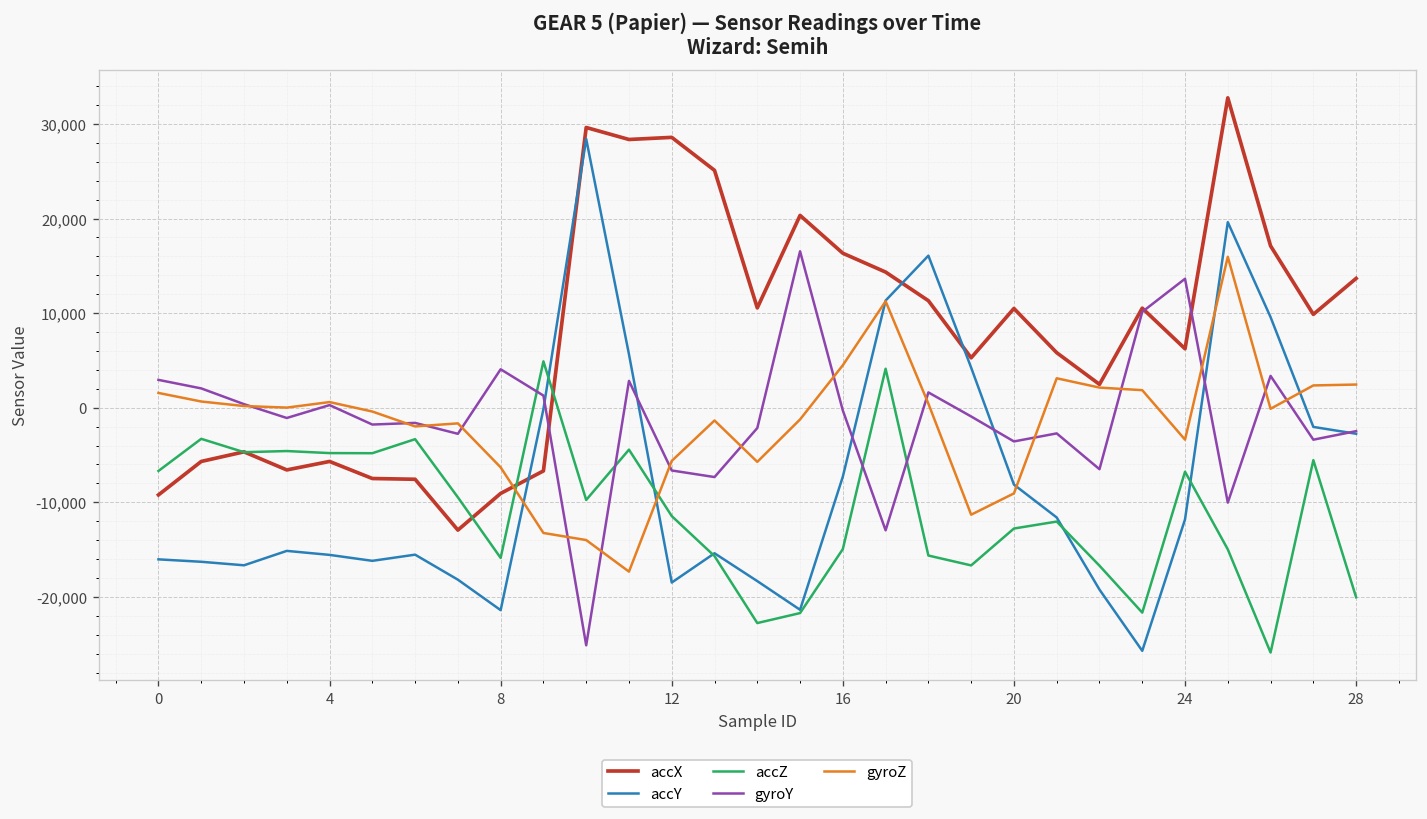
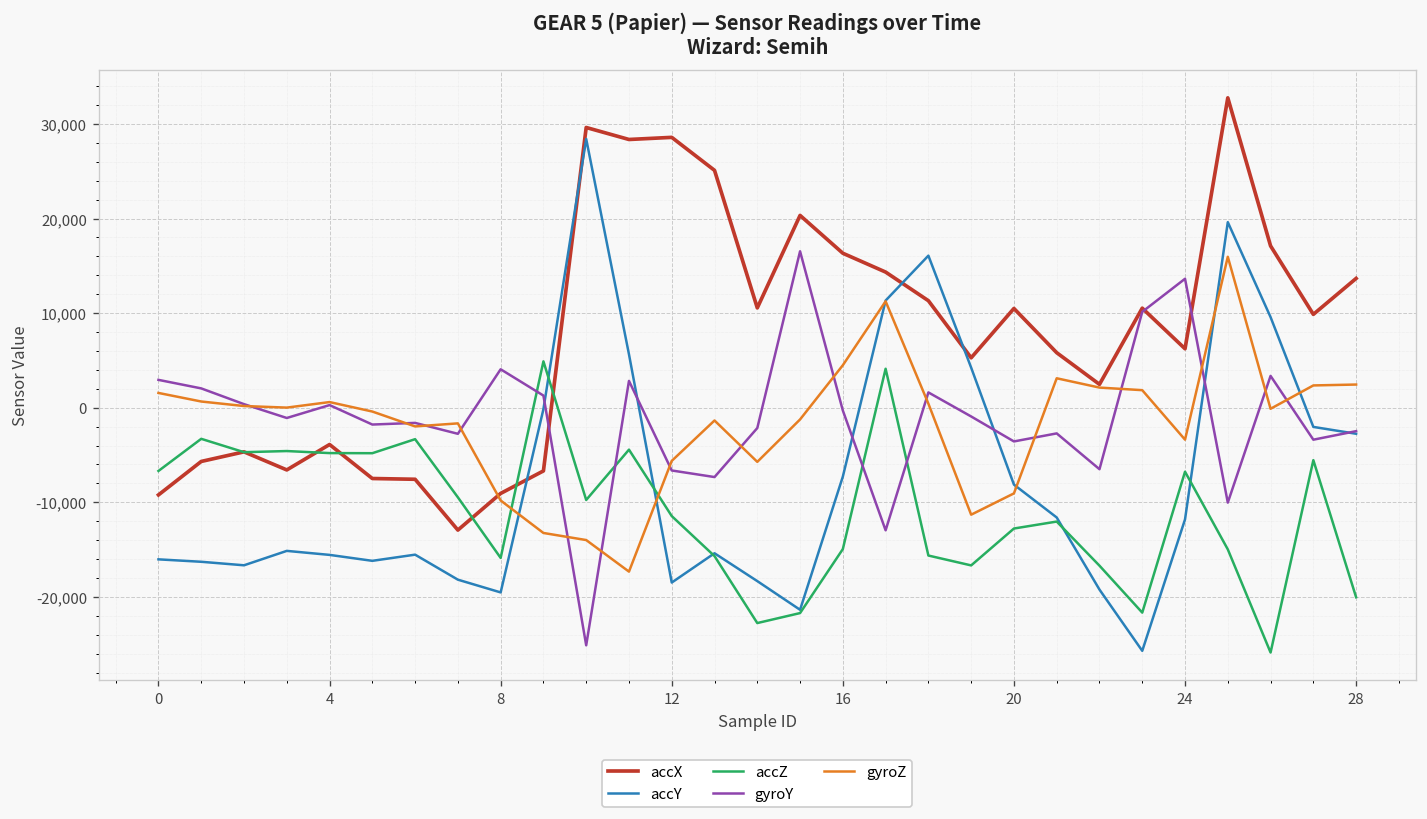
accX, 4: -6,000 -> -4,000
accY, 8: -21,000 -> -20,000
gyroZ, 8: -6,000 -> -10,000
